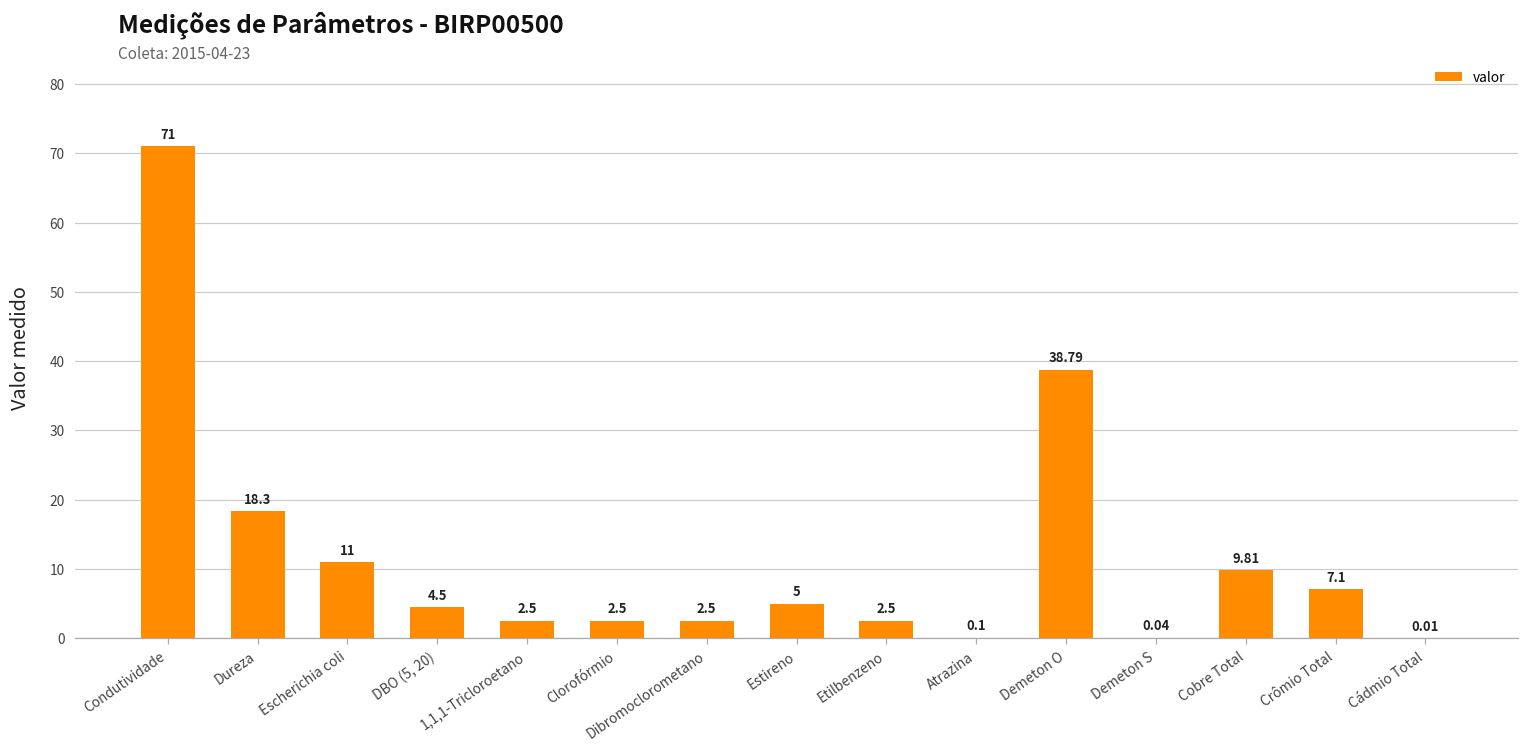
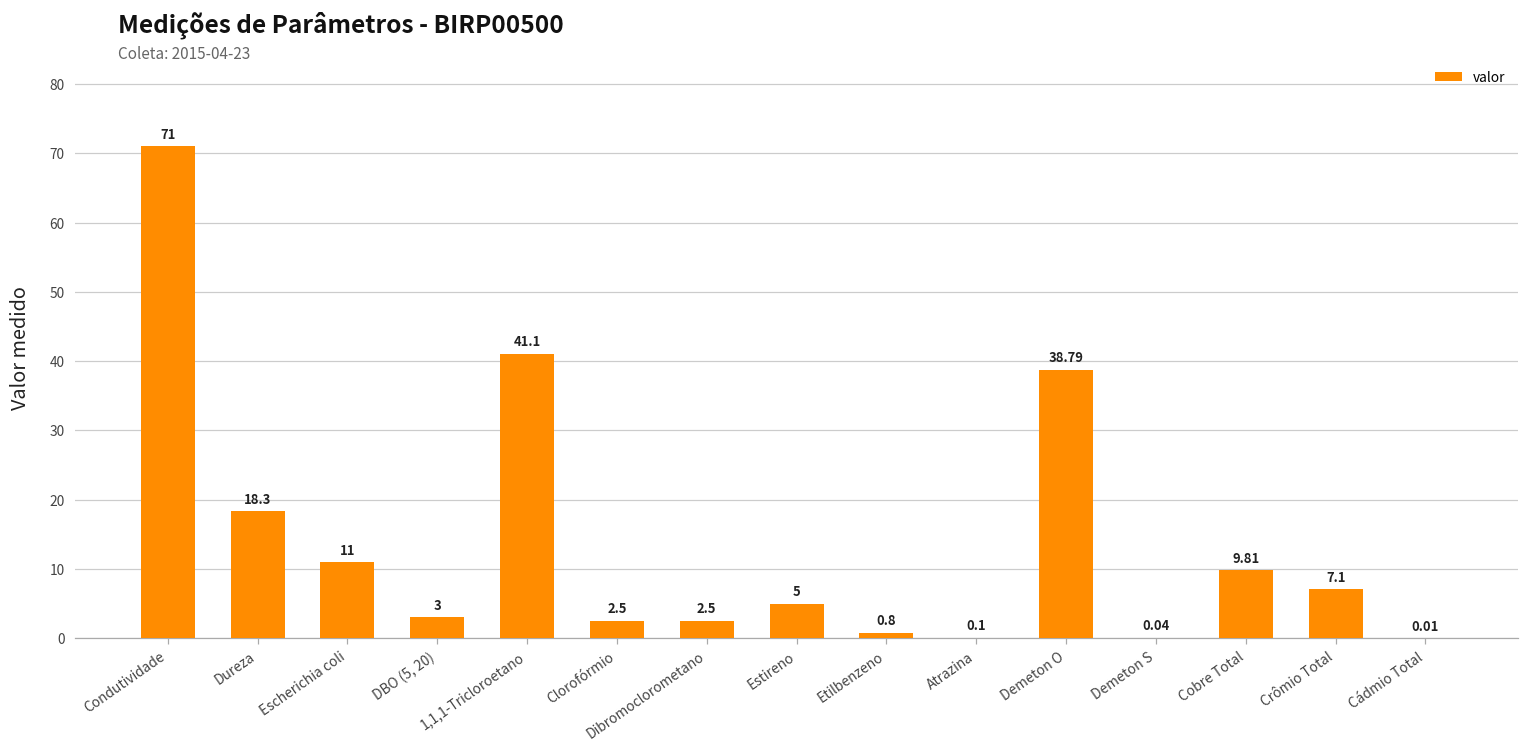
DBO (5, 20): 4.5 -> 3
1,1,1-Tricloroetano: 2.5 -> 41.1
Etilbenzeno: 2.5 -> 0.8
